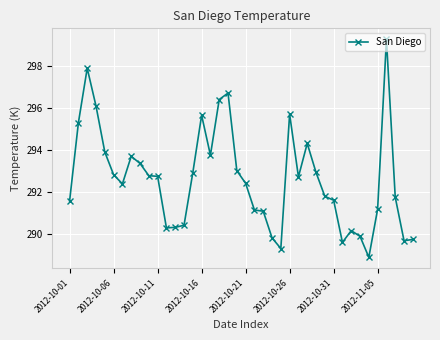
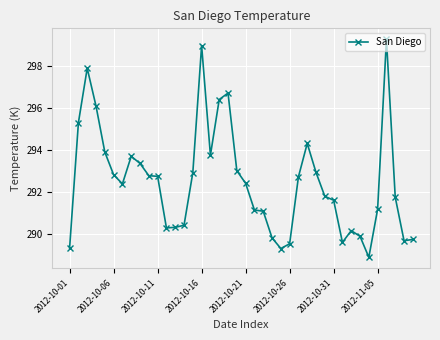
2012-10-01: 291.6 -> 289.3
2012-10-16: 295.6 -> 299.0
2012-10-26: 295.7 -> 289.5
